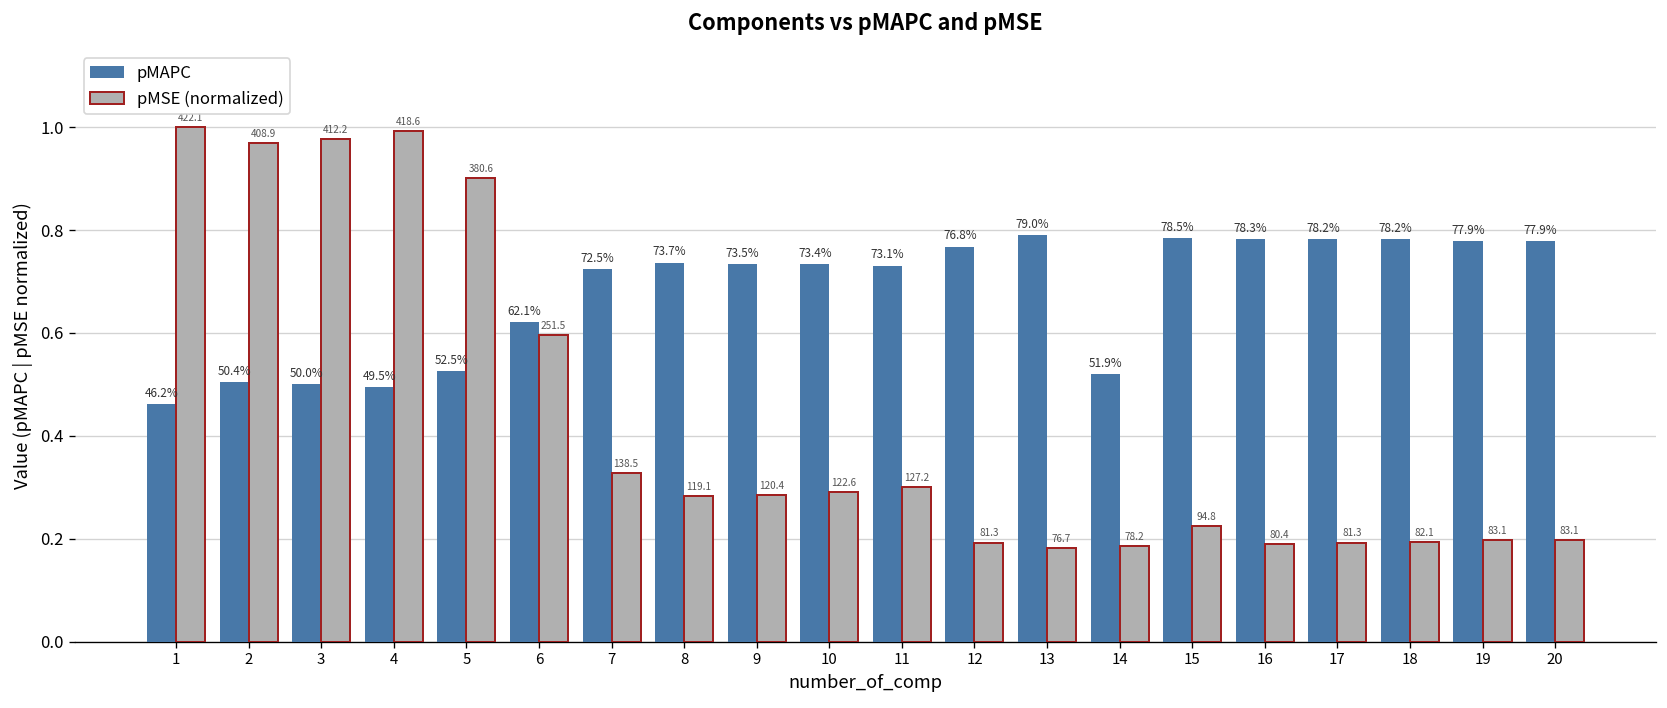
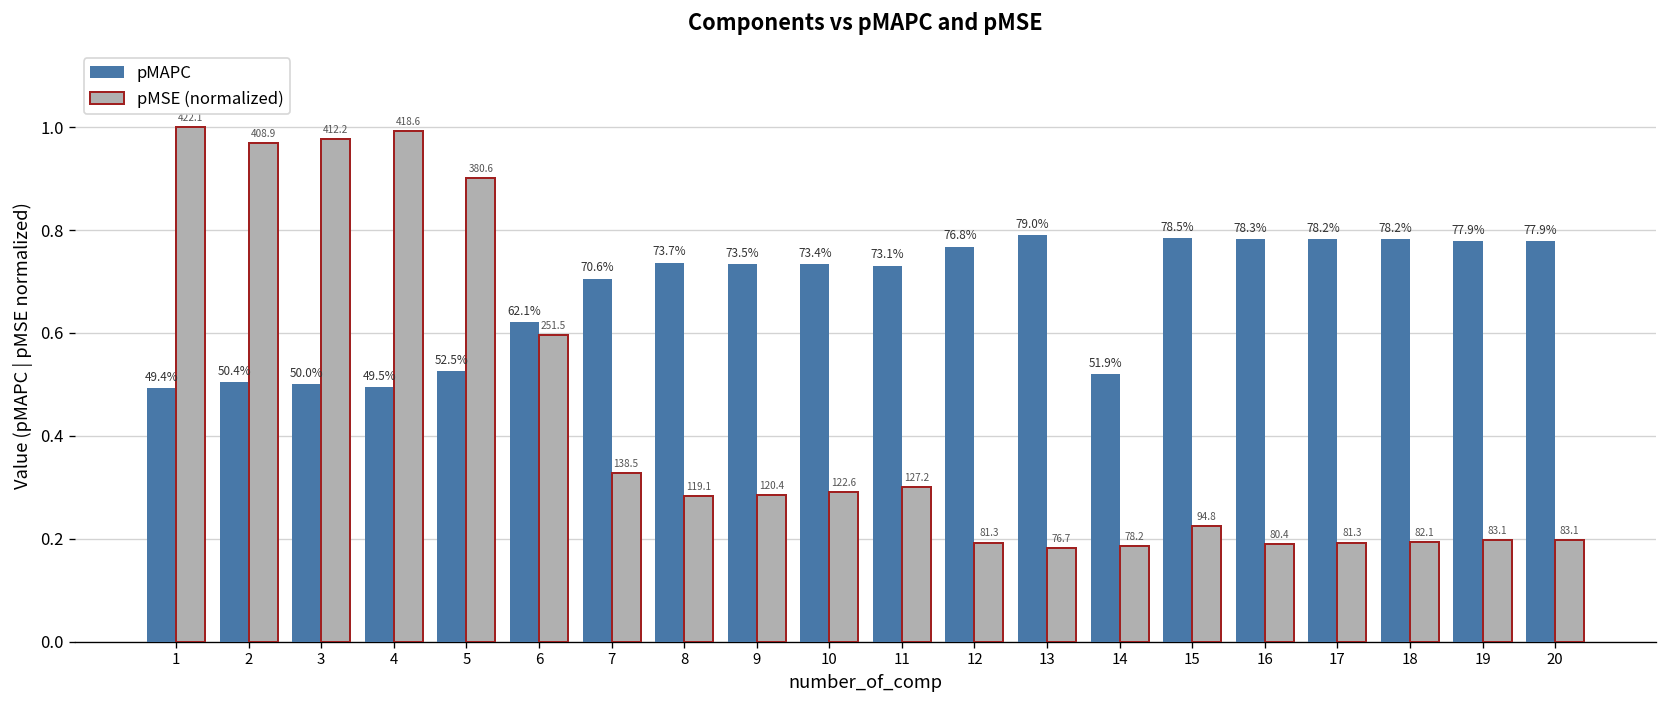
pMAPC, 1: 46.2% -> 49.4%
pMAPC, 7: 72.5% -> 70.6%
